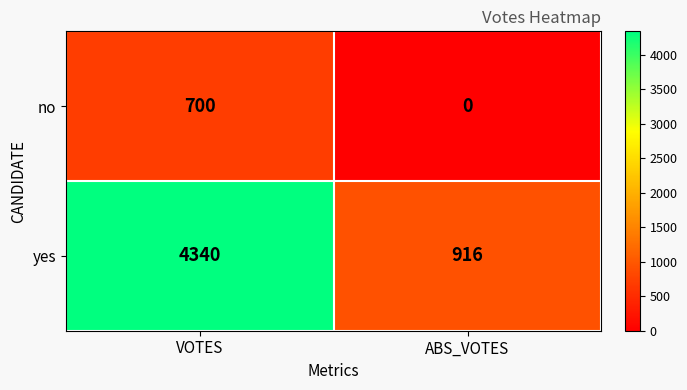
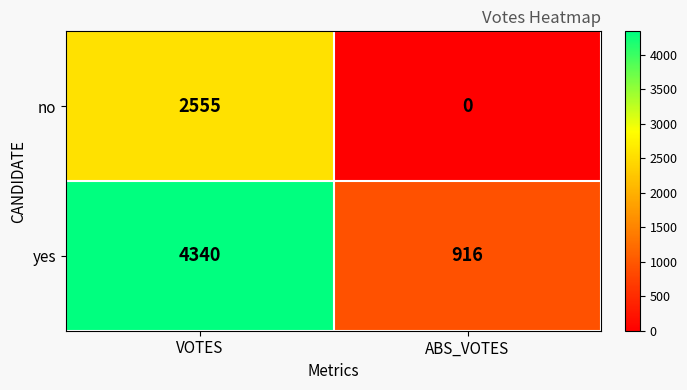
no, VOTES: 700 -> 2555
